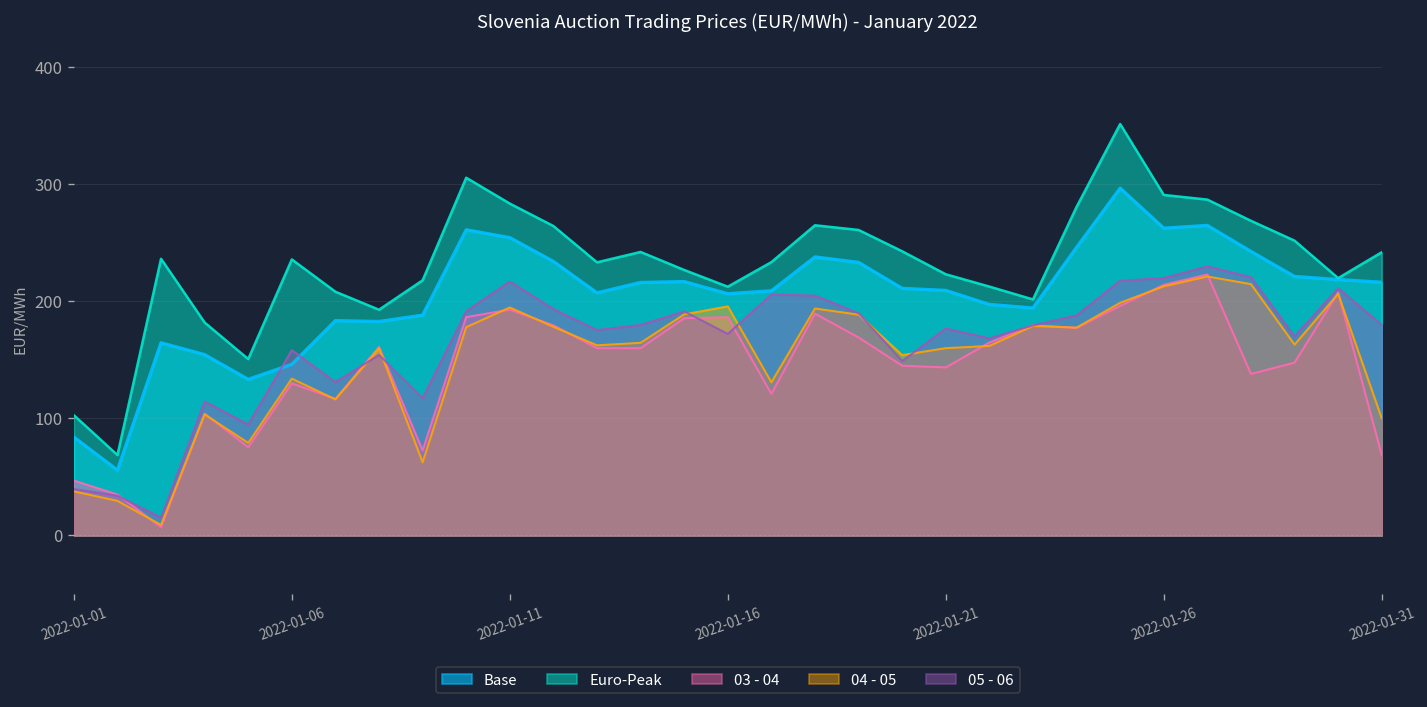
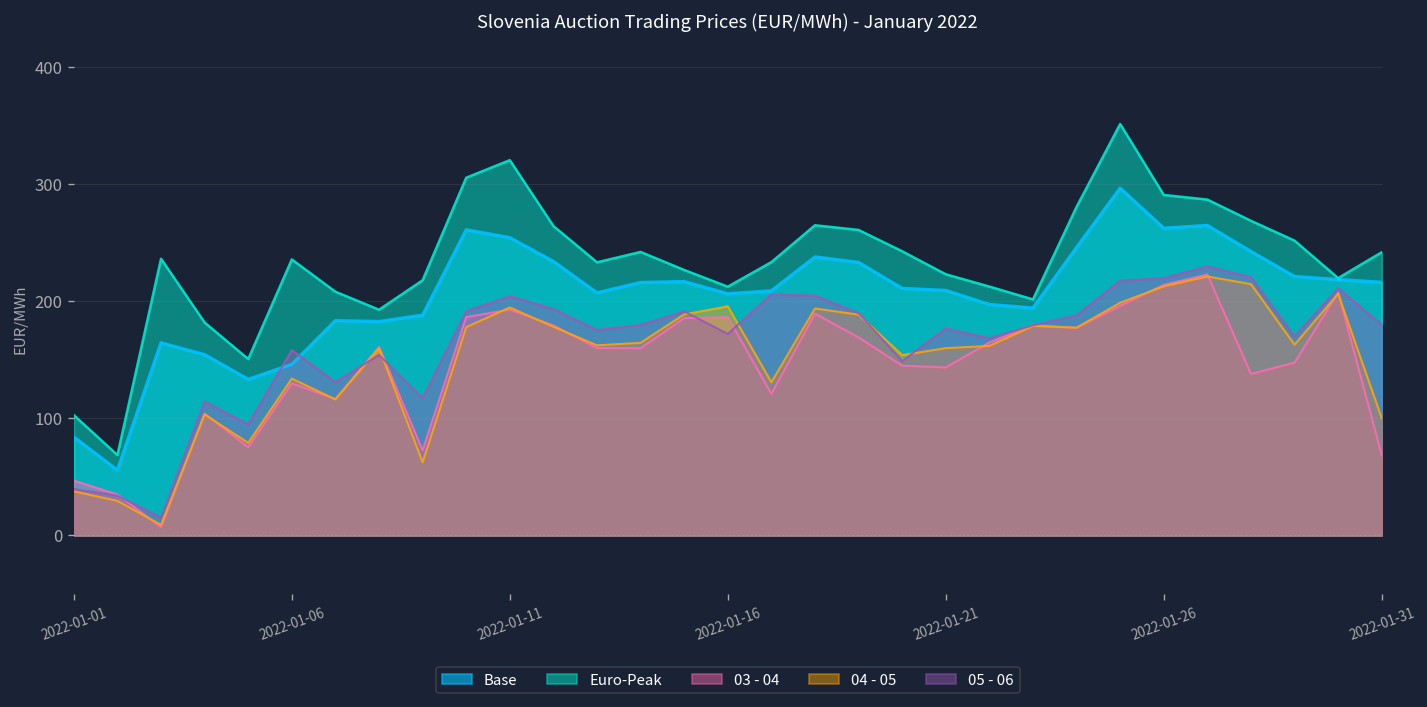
Euro-Peak, 2022-01-11: 280 -> 320
05 - 06, 2022-01-11: 220 -> 200
